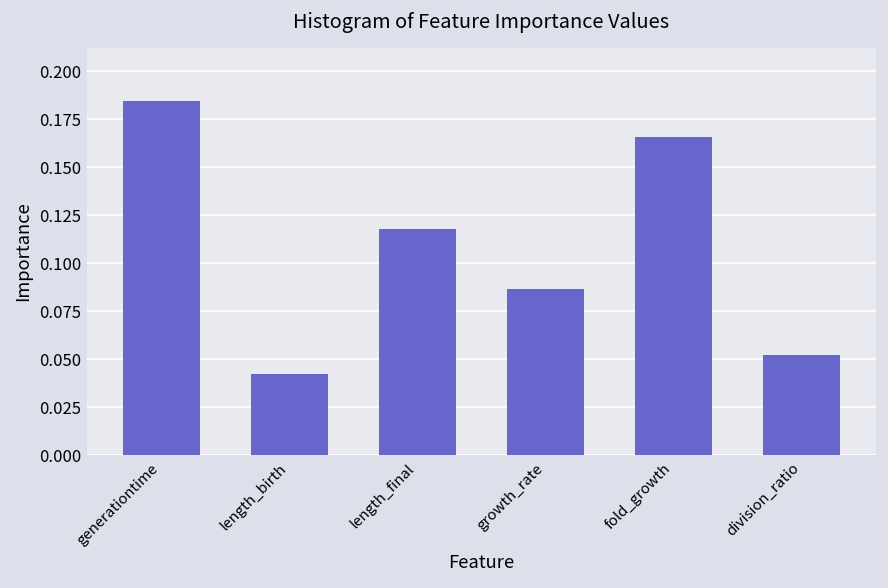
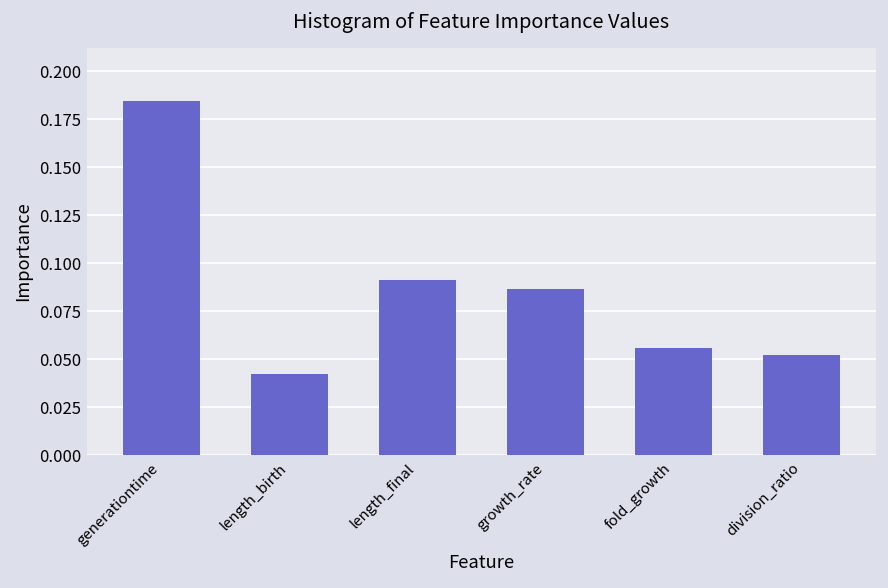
length_final: 0.118 -> 0.091
fold_growth: 0.166 -> 0.056
